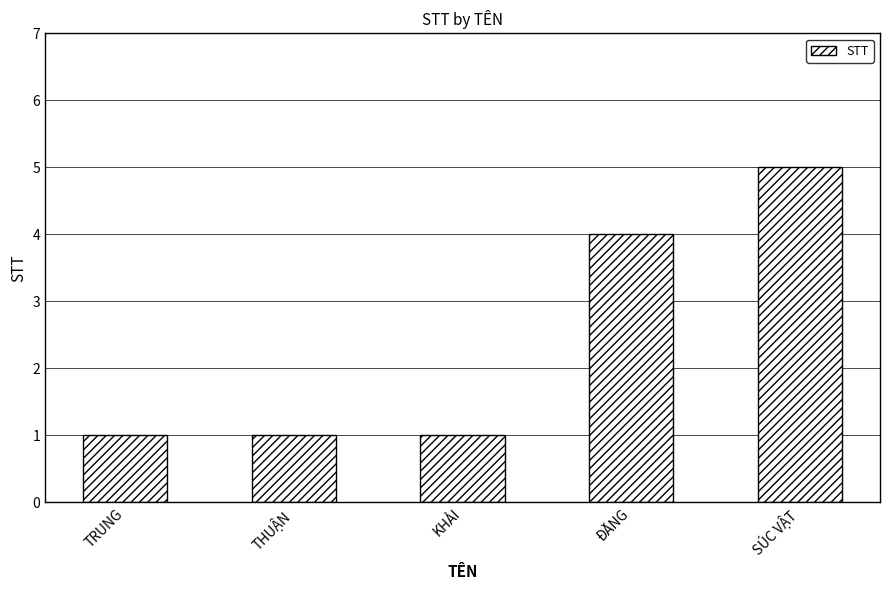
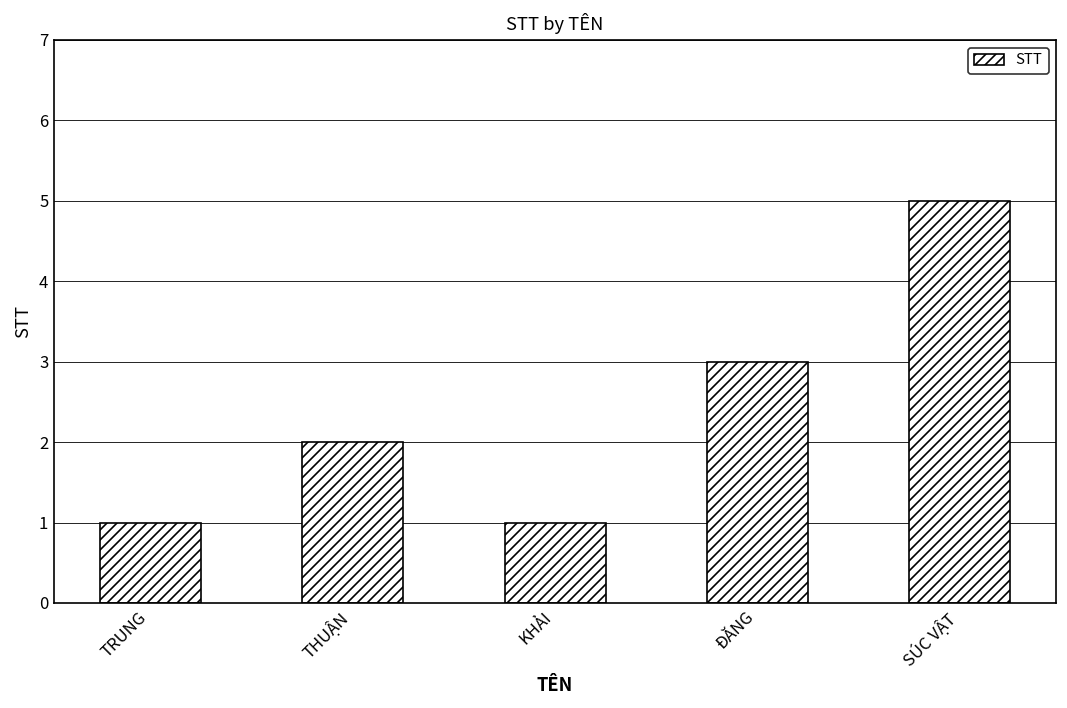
THUẬN: 1 -> 2
ĐĂNG: 4 -> 3
